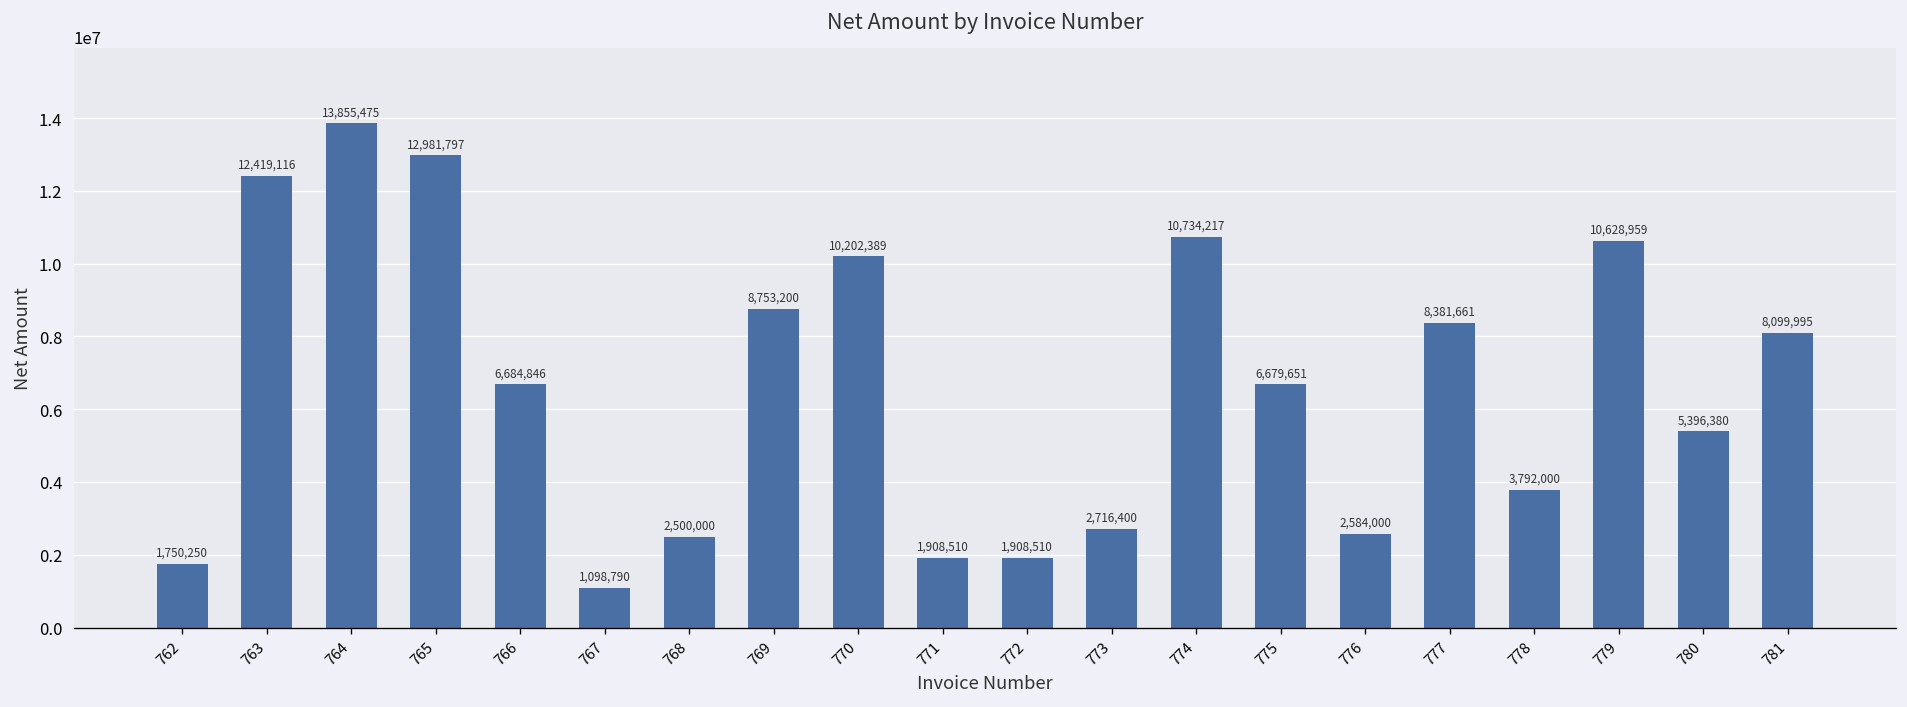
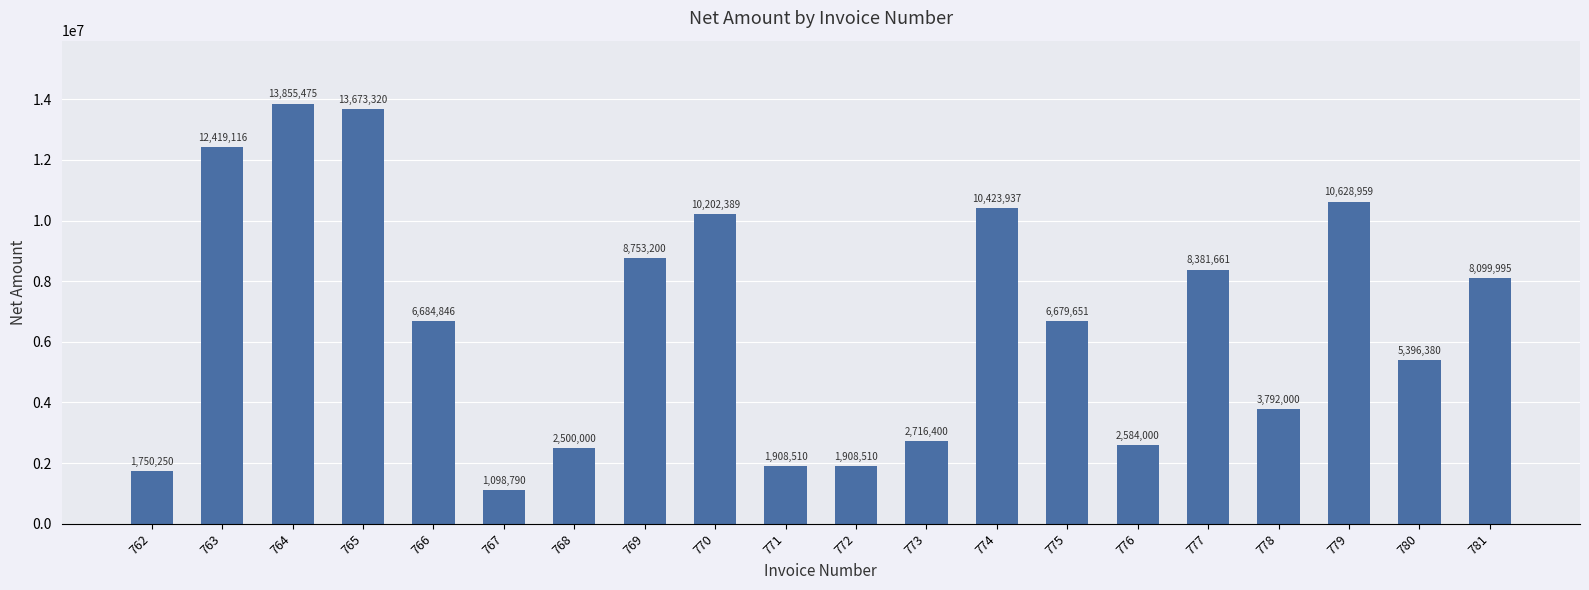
765: 12,981,797 -> 13,673,320
774: 10,734,217 -> 10,423,937
